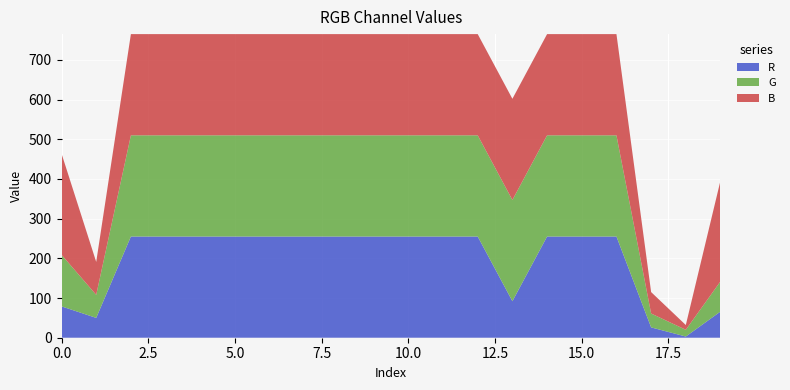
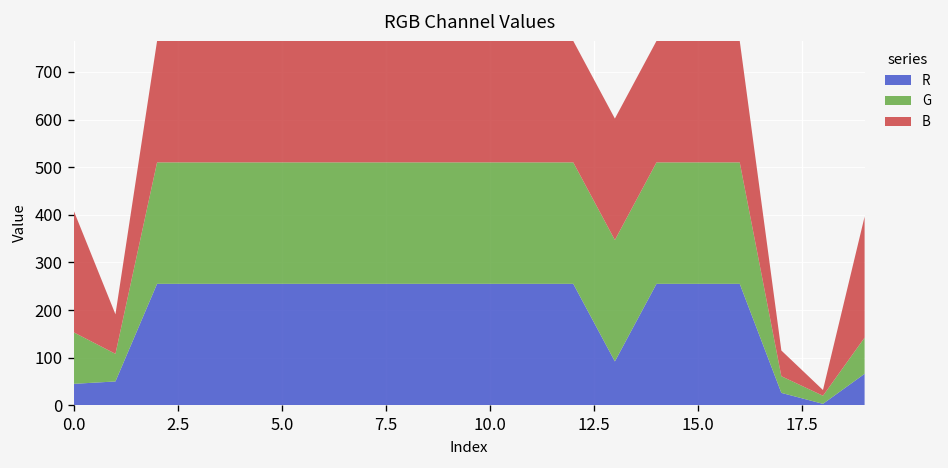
R, 0.0: 80 -> 50
G, 0.0: 130 -> 110
